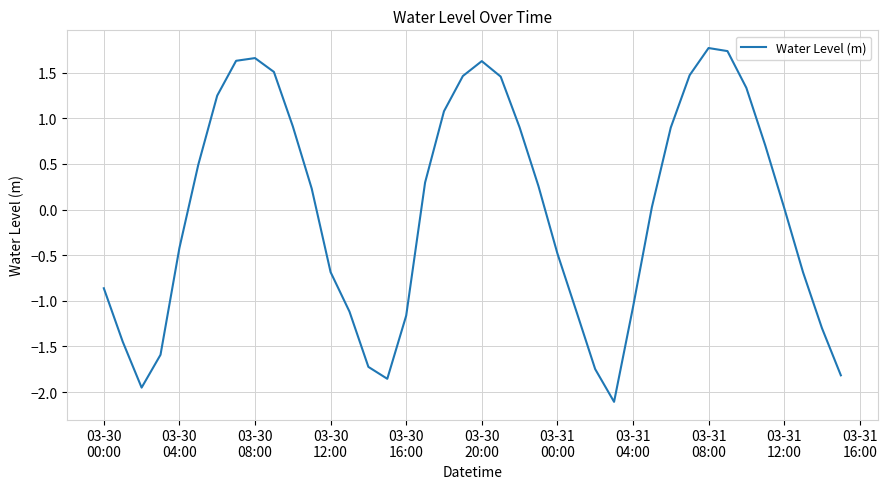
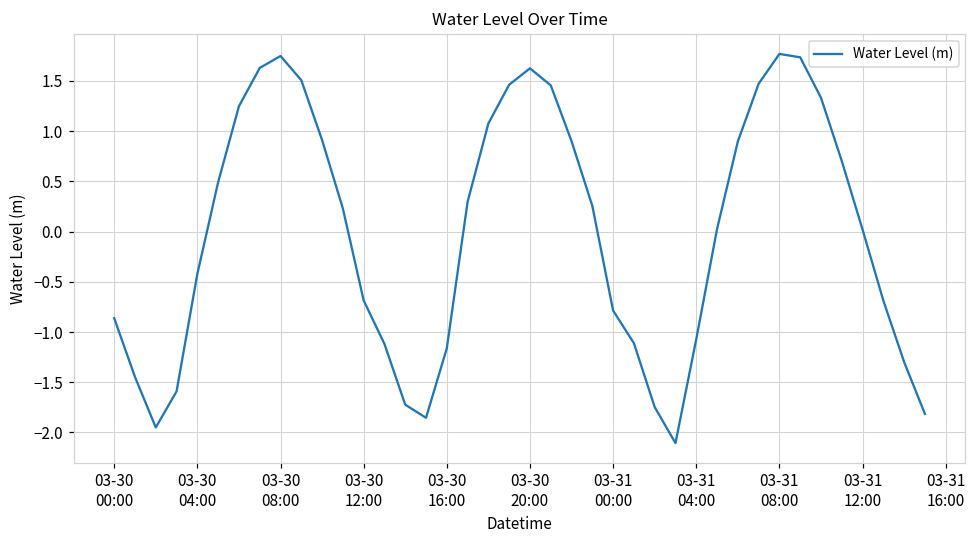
03-30 08:00: 1.66 -> 1.75
03-31 00:00: -0.5 -> -0.8
